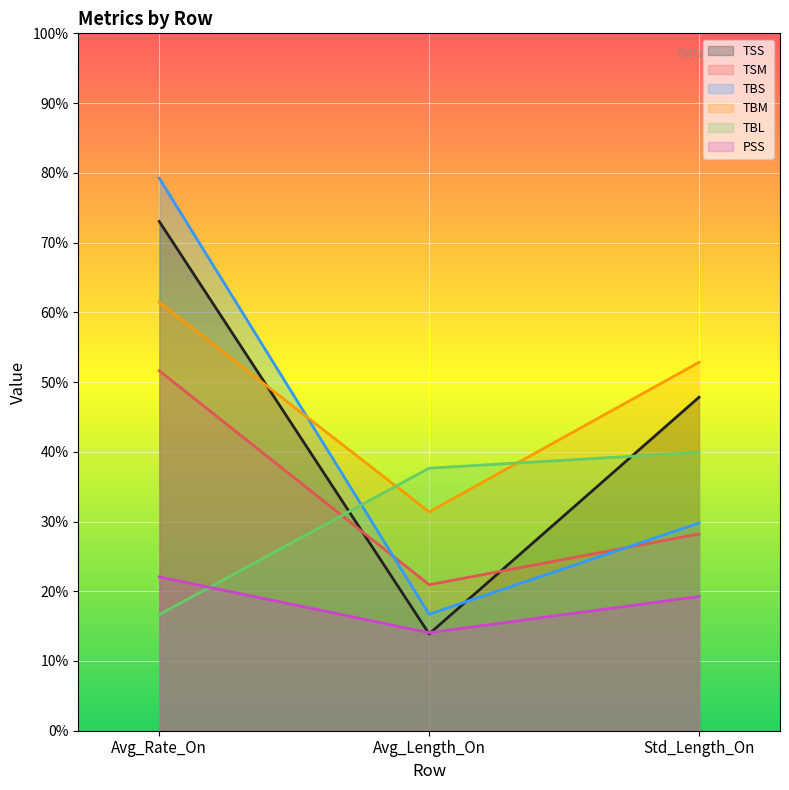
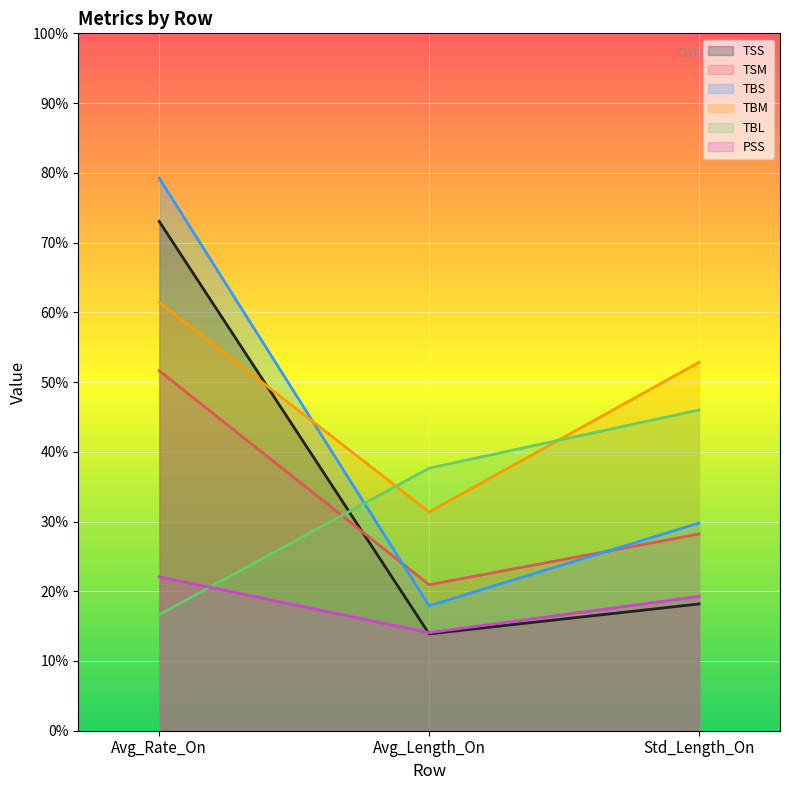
TBS, Avg_Length_On: 17% -> 18%
TSS, Std_Length_On: 48% -> 18%
TBL, Std_Length_On: 40% -> 46%
